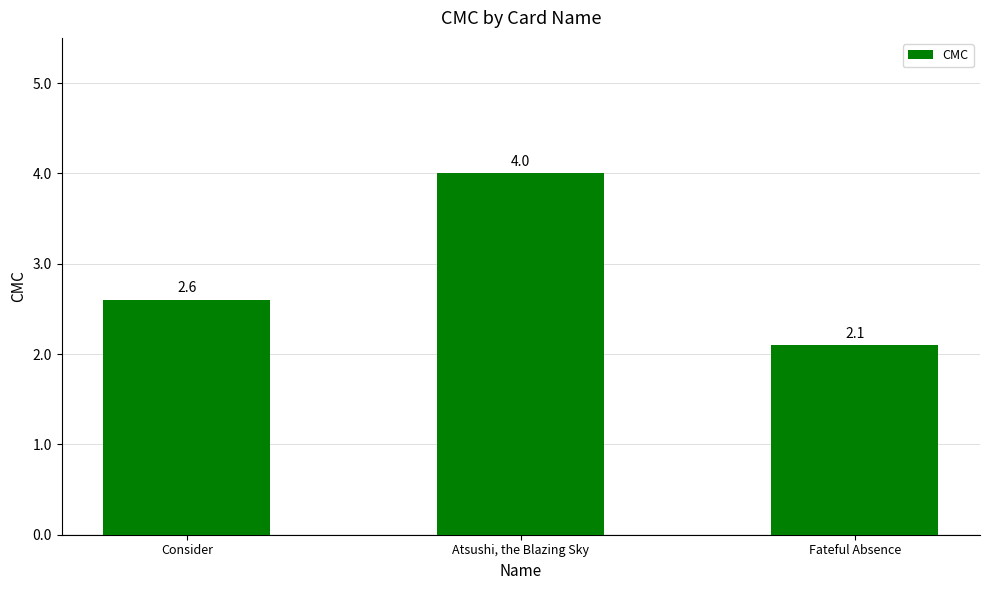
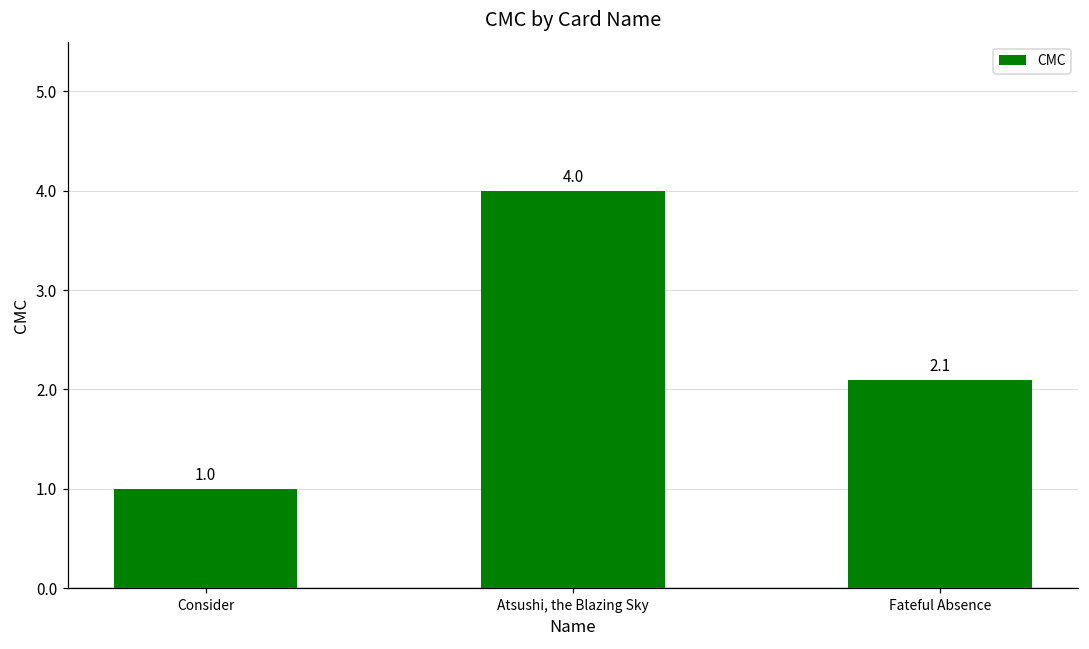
Consider: 2.6 -> 1.0
